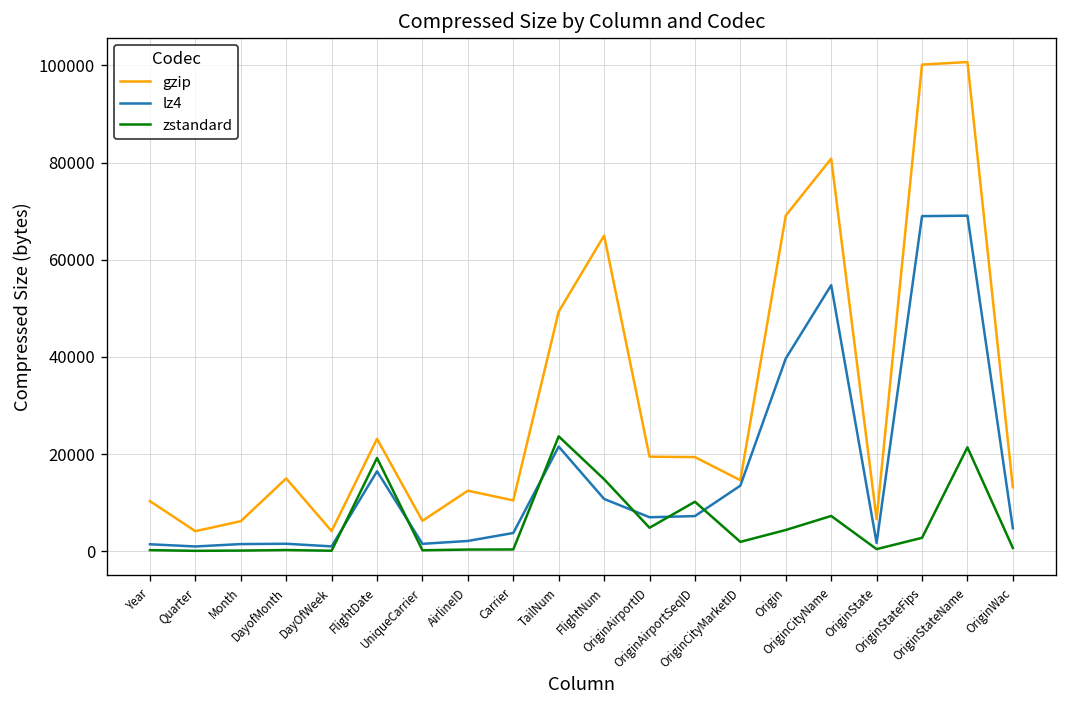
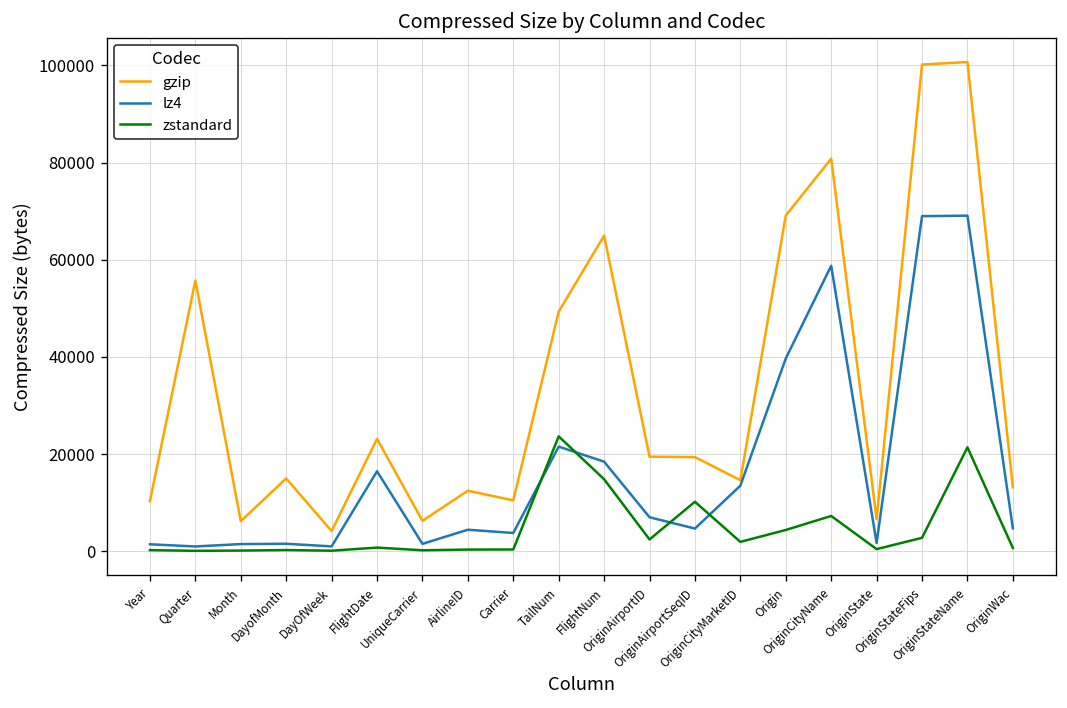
gzip, Quarter: 4000 -> 56000
zstandard, FlightDate: 19000 -> 1000
lz4, AirlineID: 2000 -> 4000
lz4, FlightNum: 11000 -> 18000
zstandard, OriginAirportID: 5000 -> 2000
lz4, OriginAirportSeqID: 7000 -> 5000
lz4, OriginCityName: 55000 -> 59000
